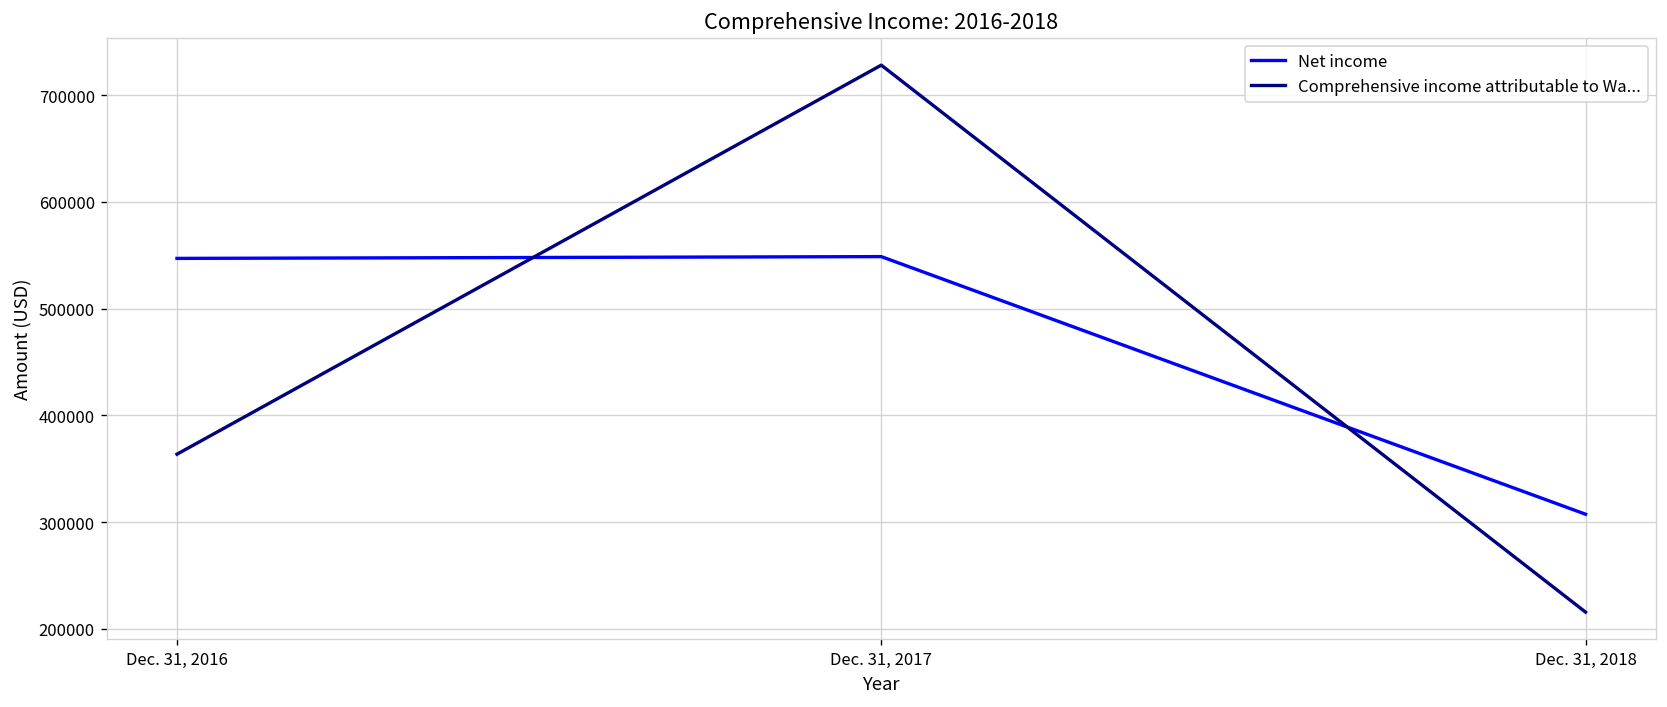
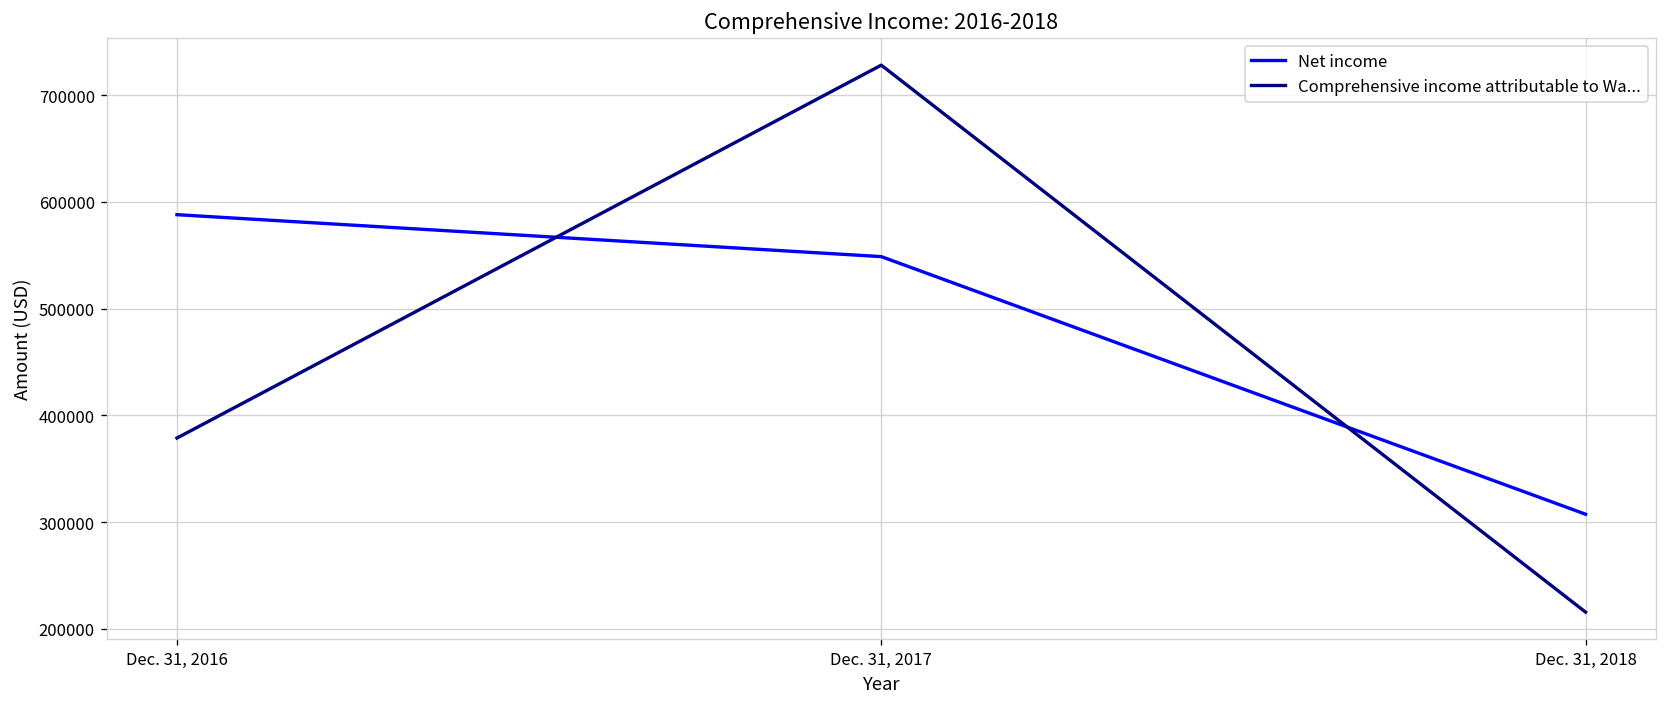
Net income, Dec. 31, 2016: 550000 -> 590000
Comprehensive income attributable to Wa..., Dec. 31, 2016: 360000 -> 380000
